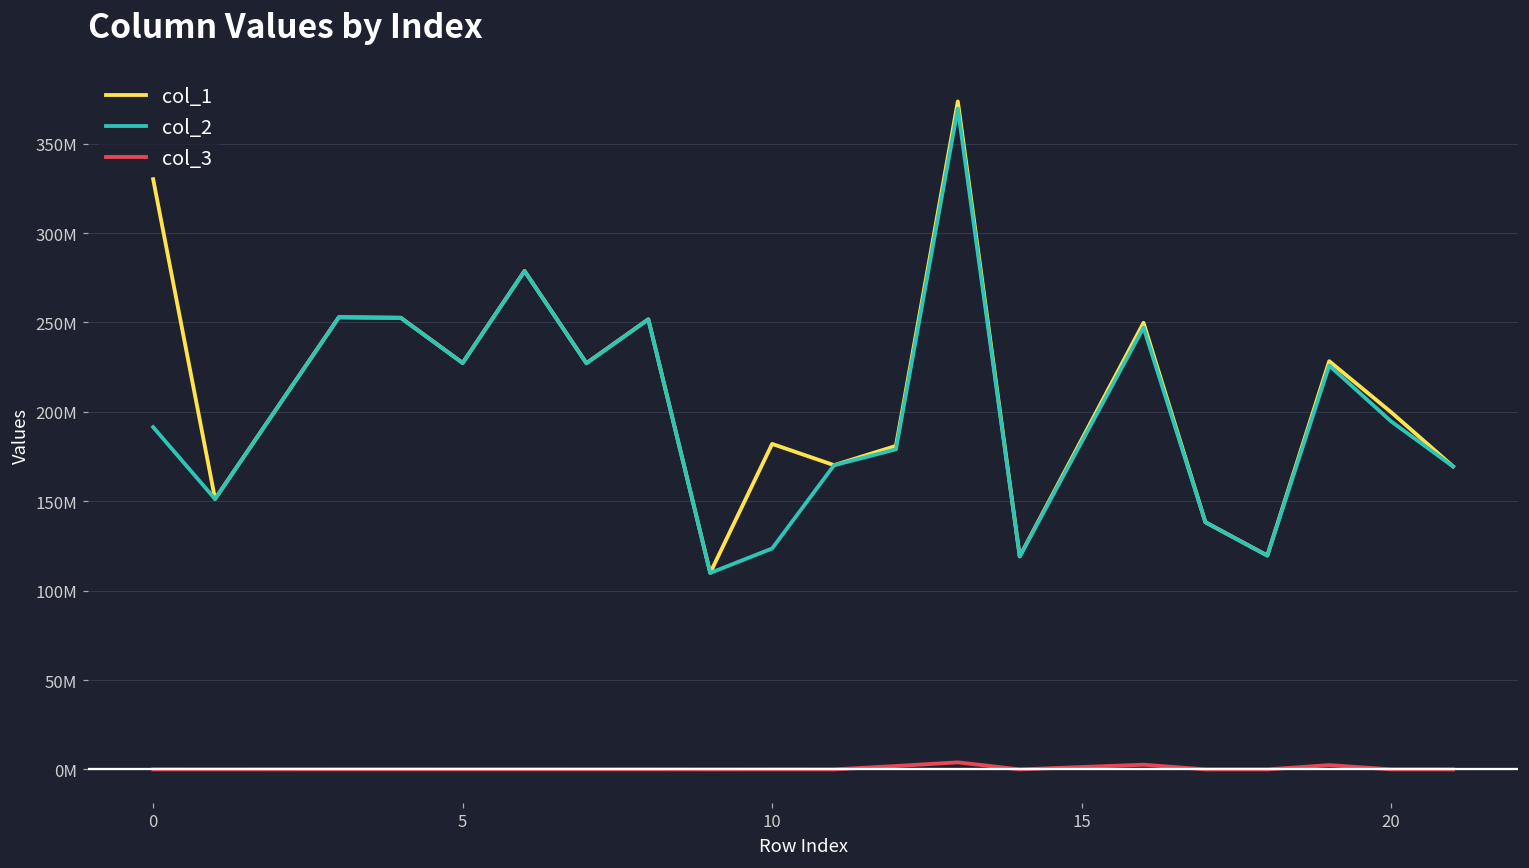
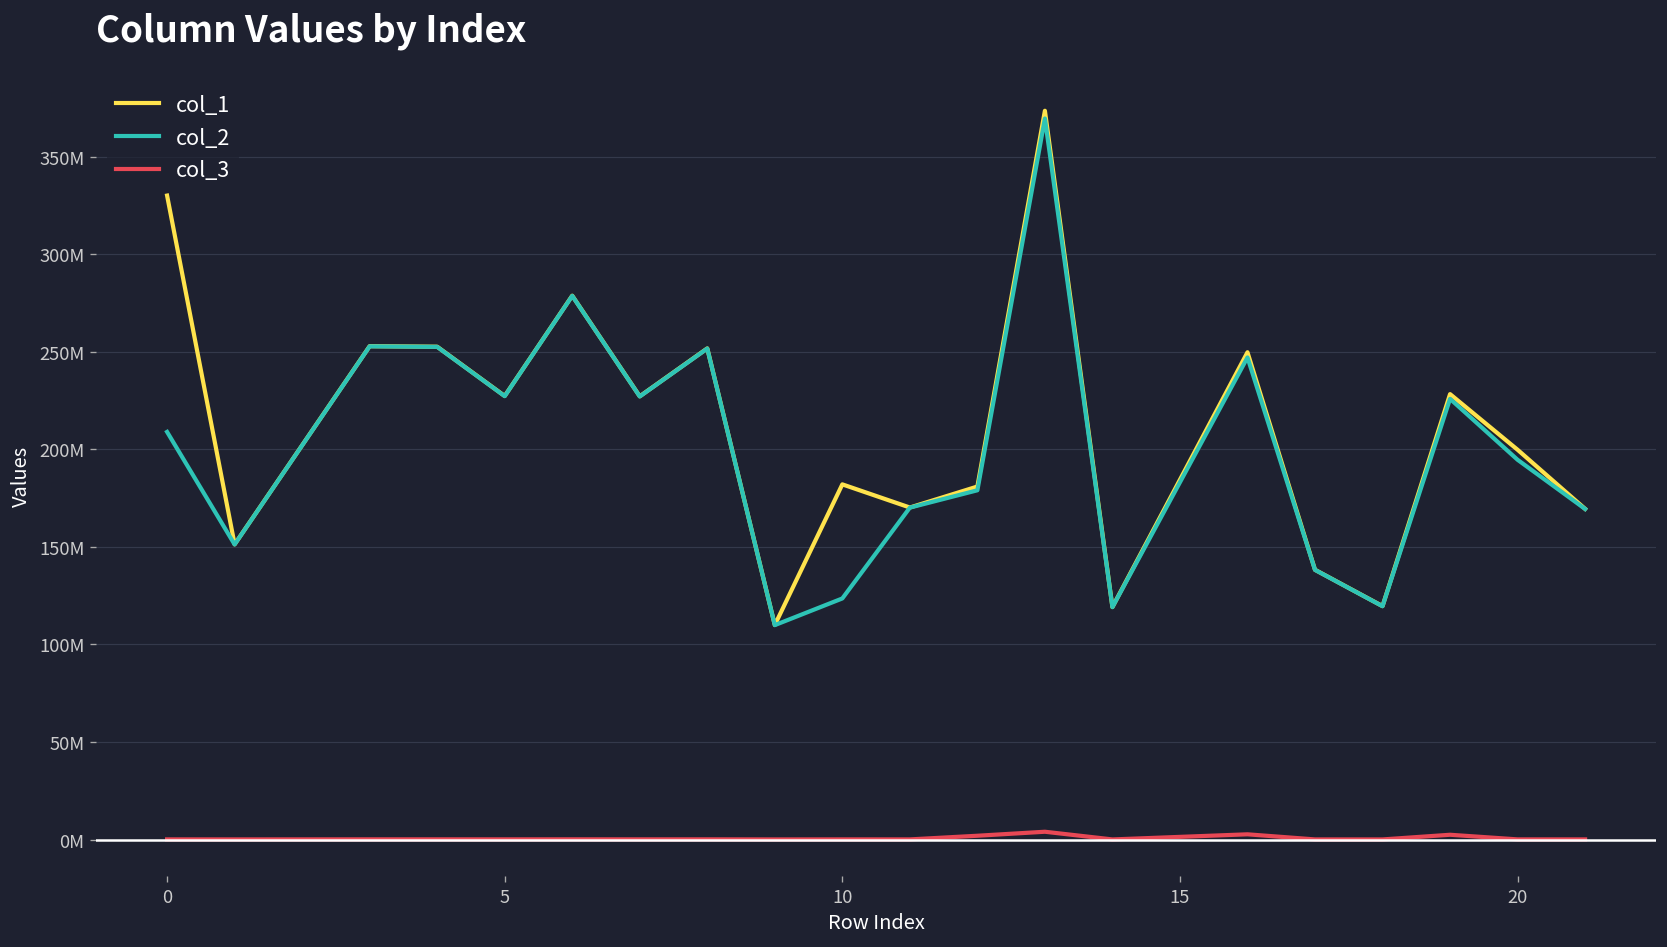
col_2, 0: 191000000 -> 209000000
